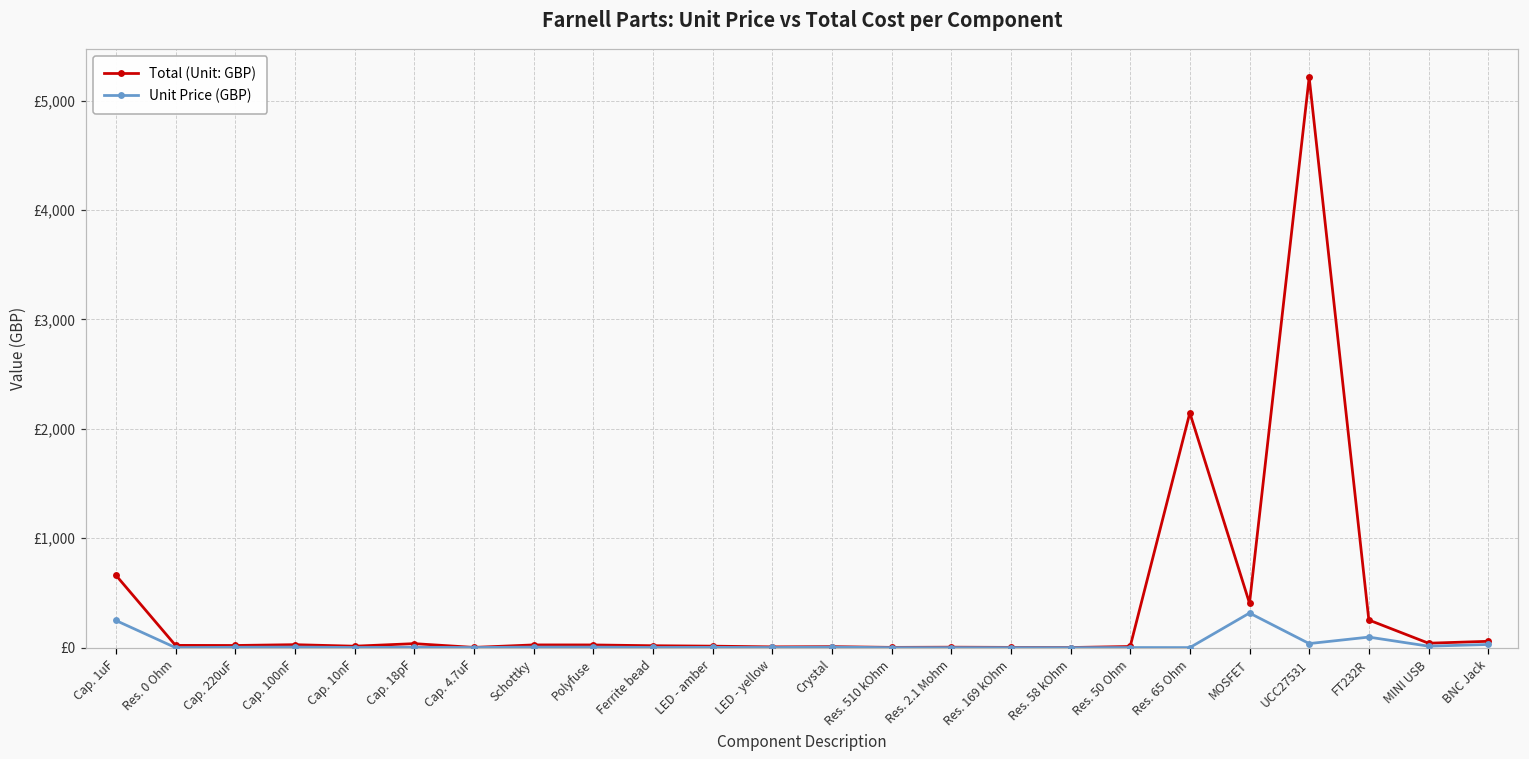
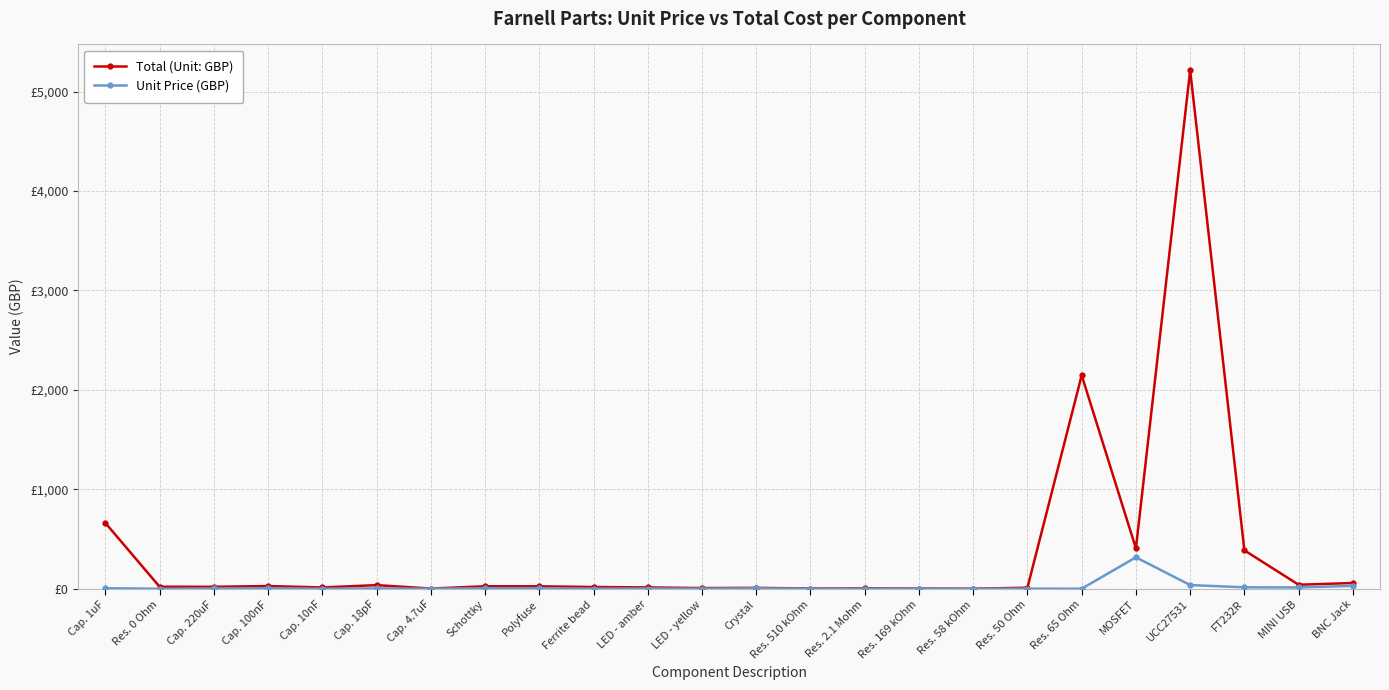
Unit Price (GBP), Cap. 1uF: £200 -> £0
Total (Unit: GBP), FT232R: £300 -> £400
Unit Price (GBP), FT232R: £100 -> £0
